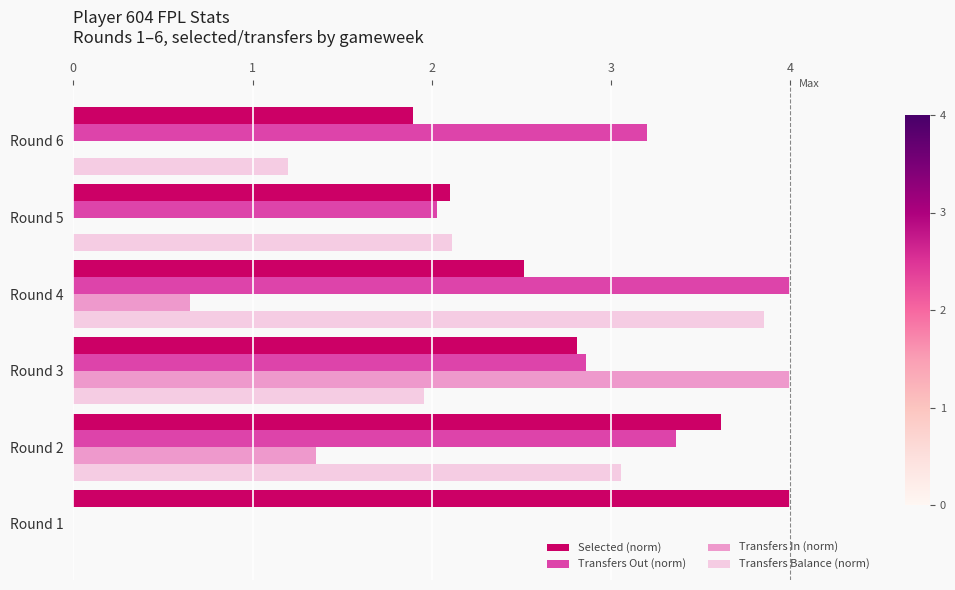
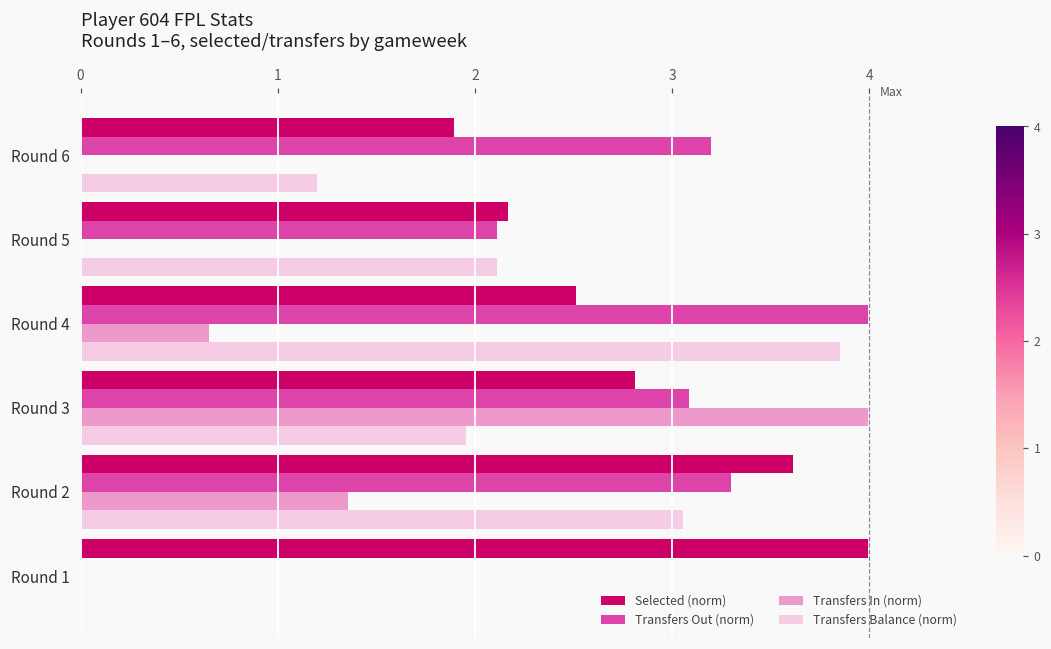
Selected (norm), Round 5: 2.10 -> 2.17
Transfers Out (norm), Round 5: 2.03 -> 2.11
Transfers Out (norm), Round 3: 2.86 -> 3.09
Transfers Out (norm), Round 2: 3.36 -> 3.30
